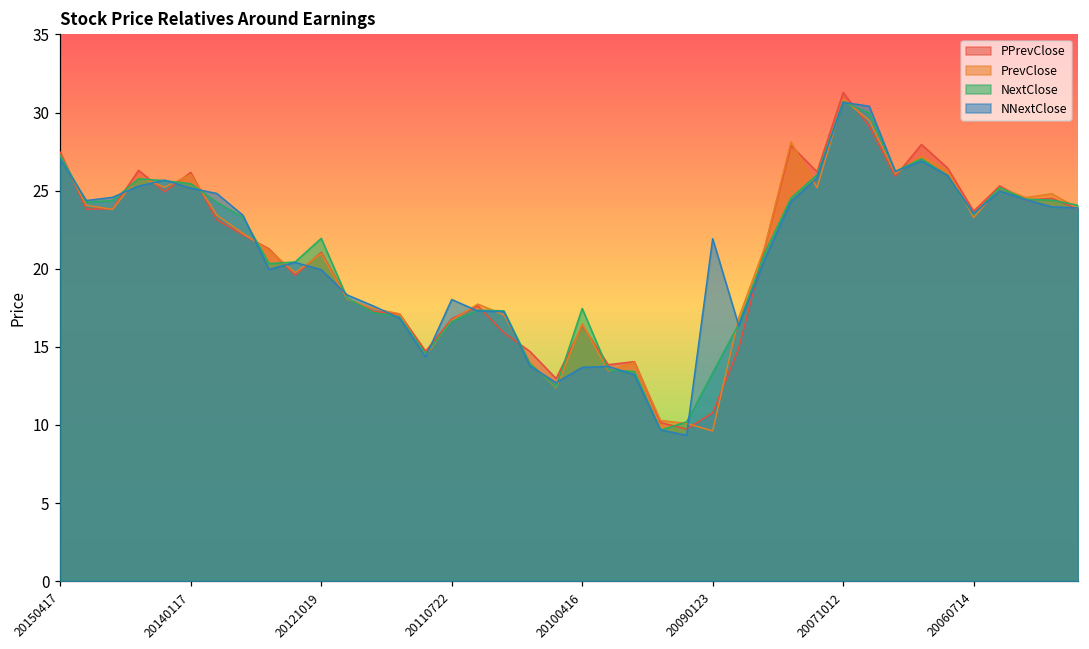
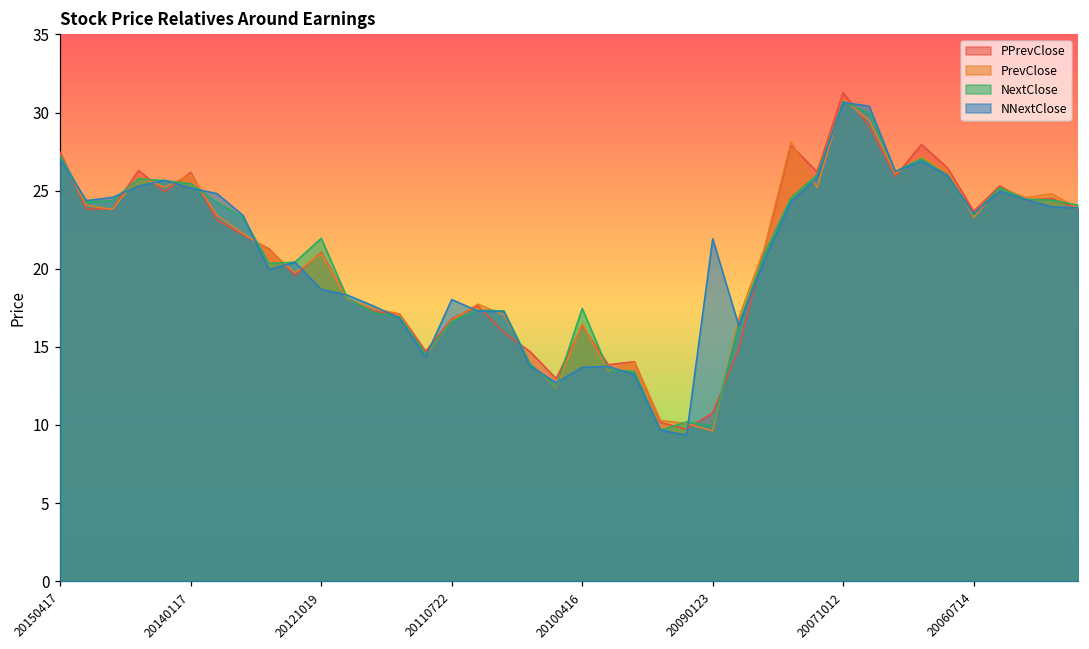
NNextClose, 20121019: 19.9 -> 18.7
NextClose, 20090123: 13.3 -> 9.9
